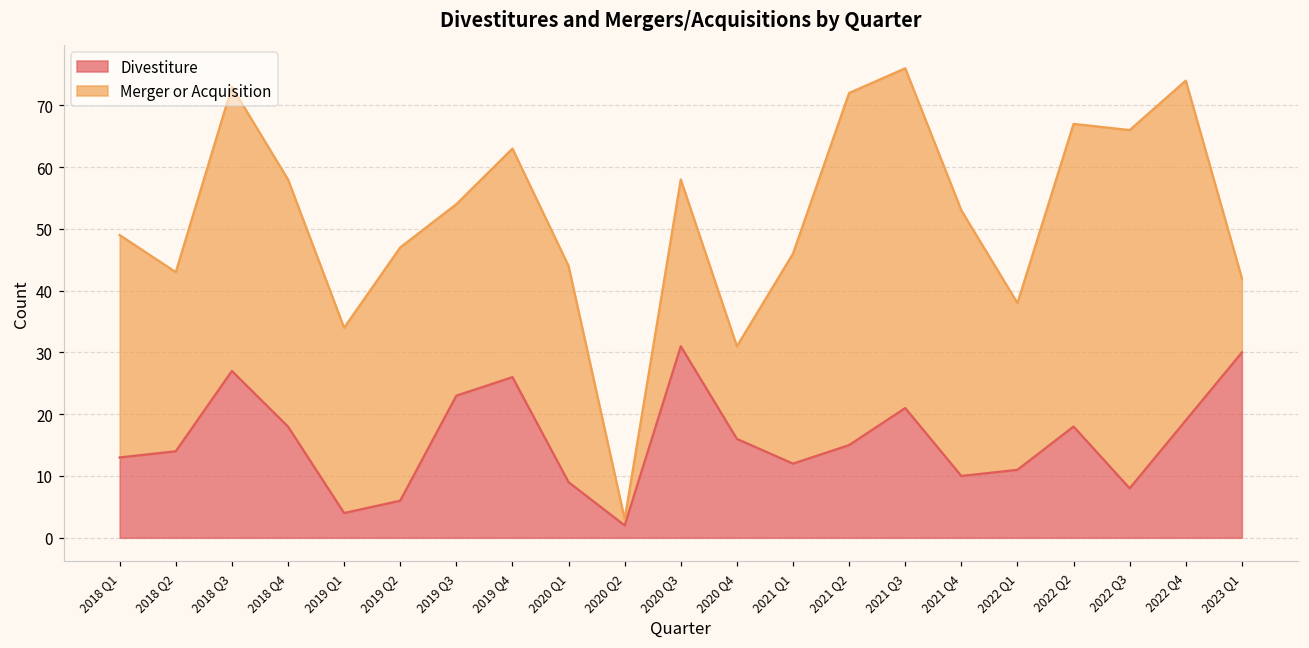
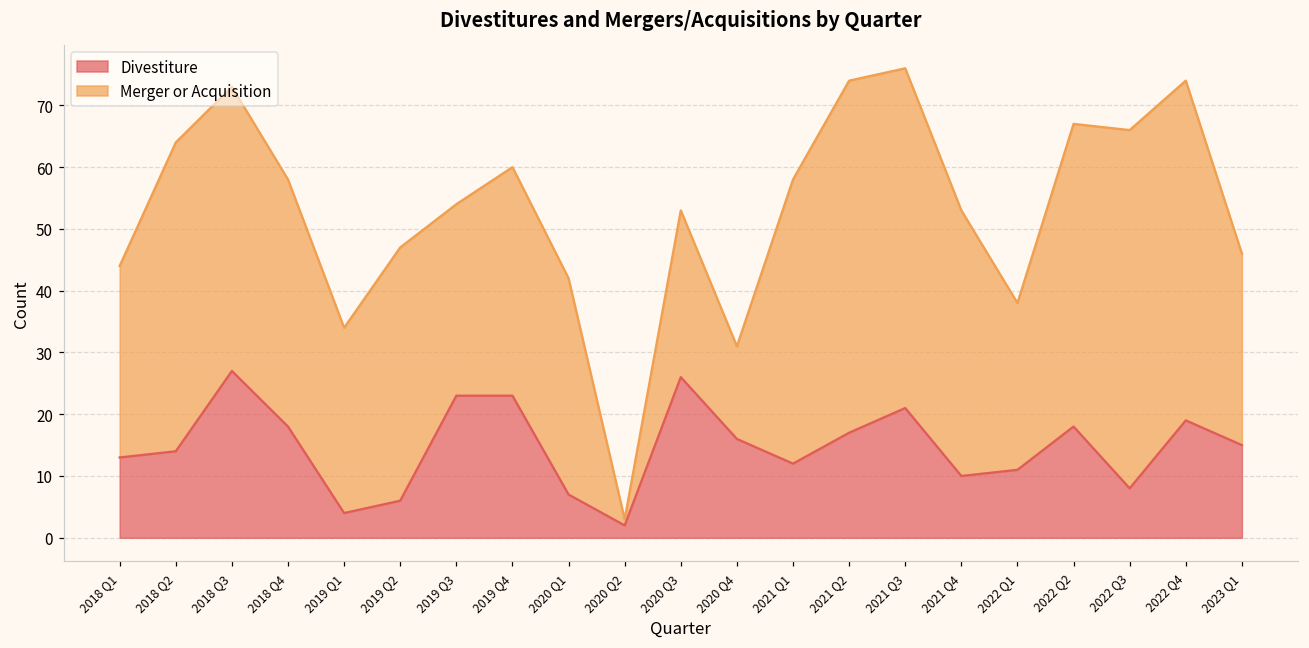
Merger or Acquisition, 2018 Q1: 36 -> 31
Merger or Acquisition, 2018 Q2: 29 -> 50
Divestiture, 2019 Q4: 26 -> 23
Divestiture, 2020 Q1: 9 -> 7
Divestiture, 2020 Q3: 31 -> 26
Merger or Acquisition, 2021 Q1: 34 -> 46
Divestiture, 2021 Q2: 15 -> 17
Divestiture, 2023 Q1: 30 -> 15
Merger or Acquisition, 2023 Q1: 12 -> 31
